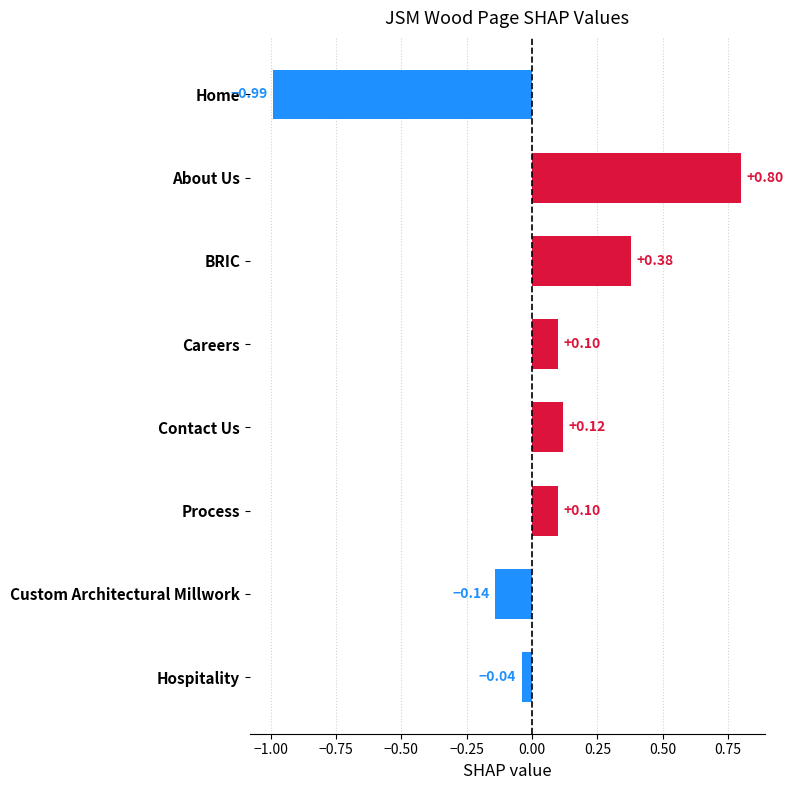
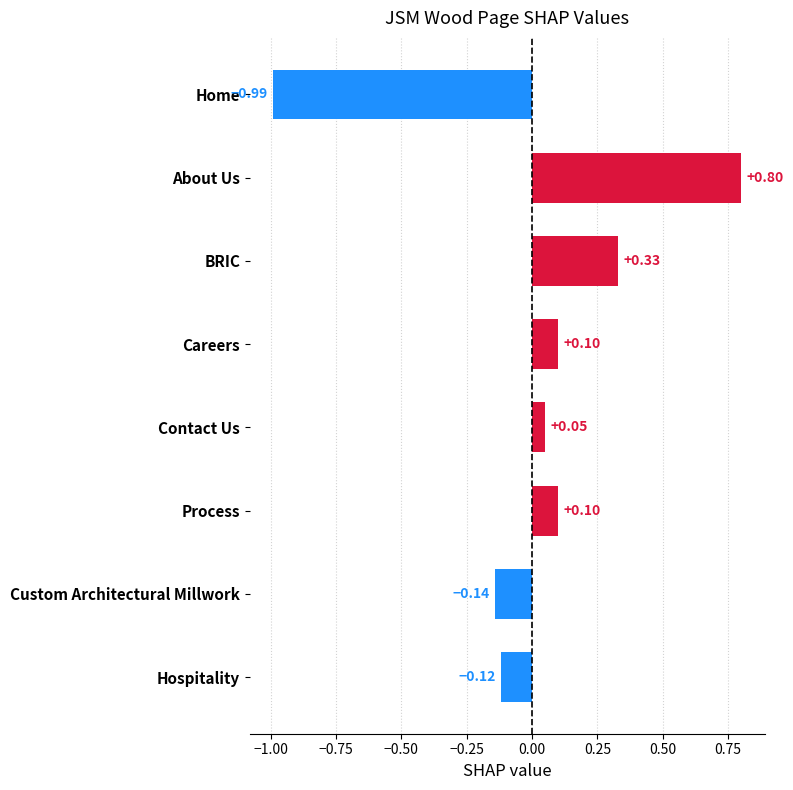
BRIC: +0.38 -> +0.33
Contact Us: +0.12 -> +0.05
Hospitality: -0.04 -> -0.12
